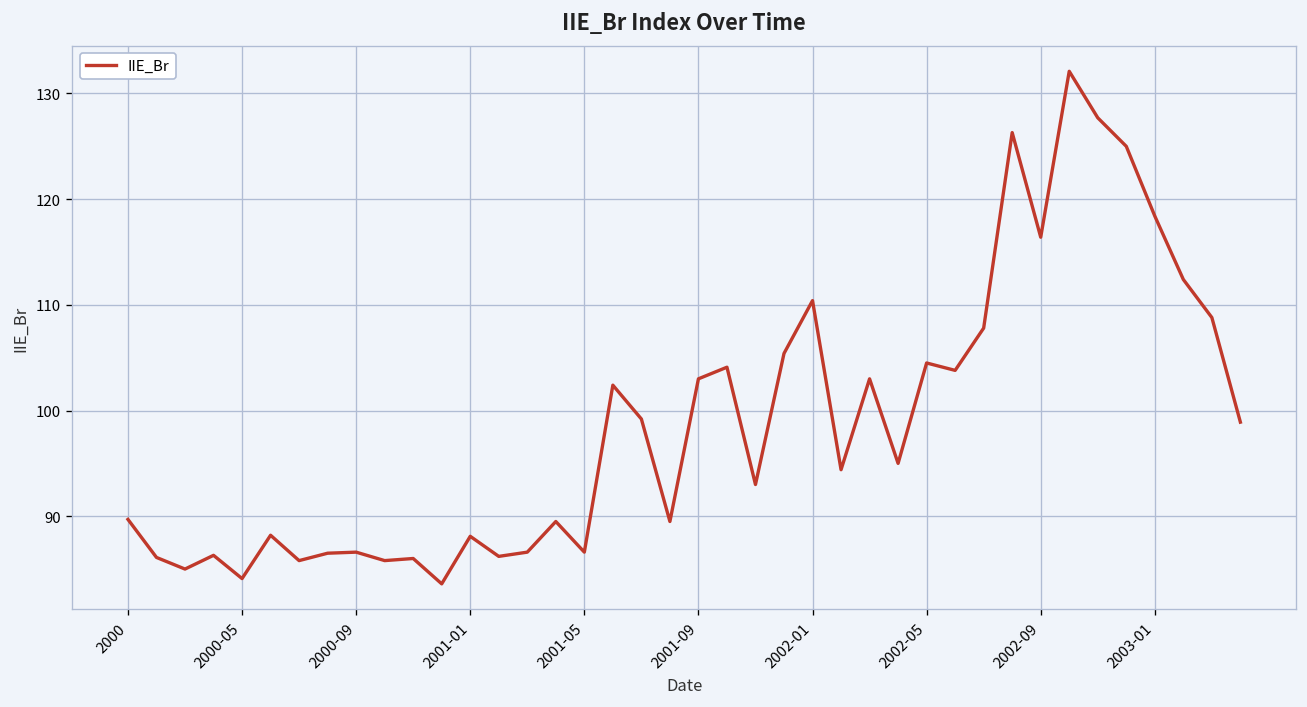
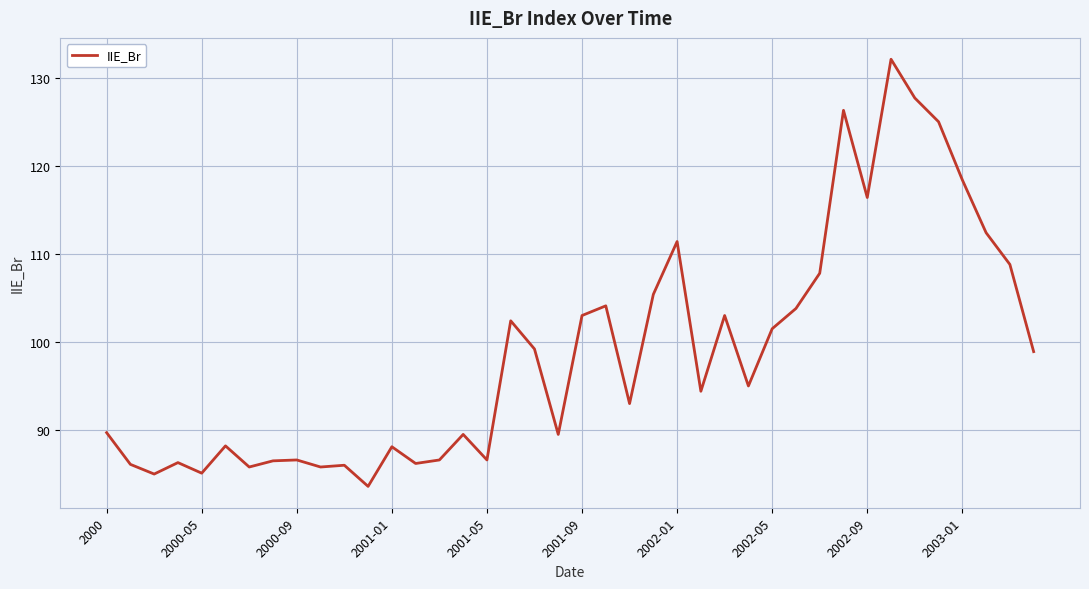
2000-05: 84 -> 85
2002-01: 110 -> 111
2002-05: 105 -> 102
